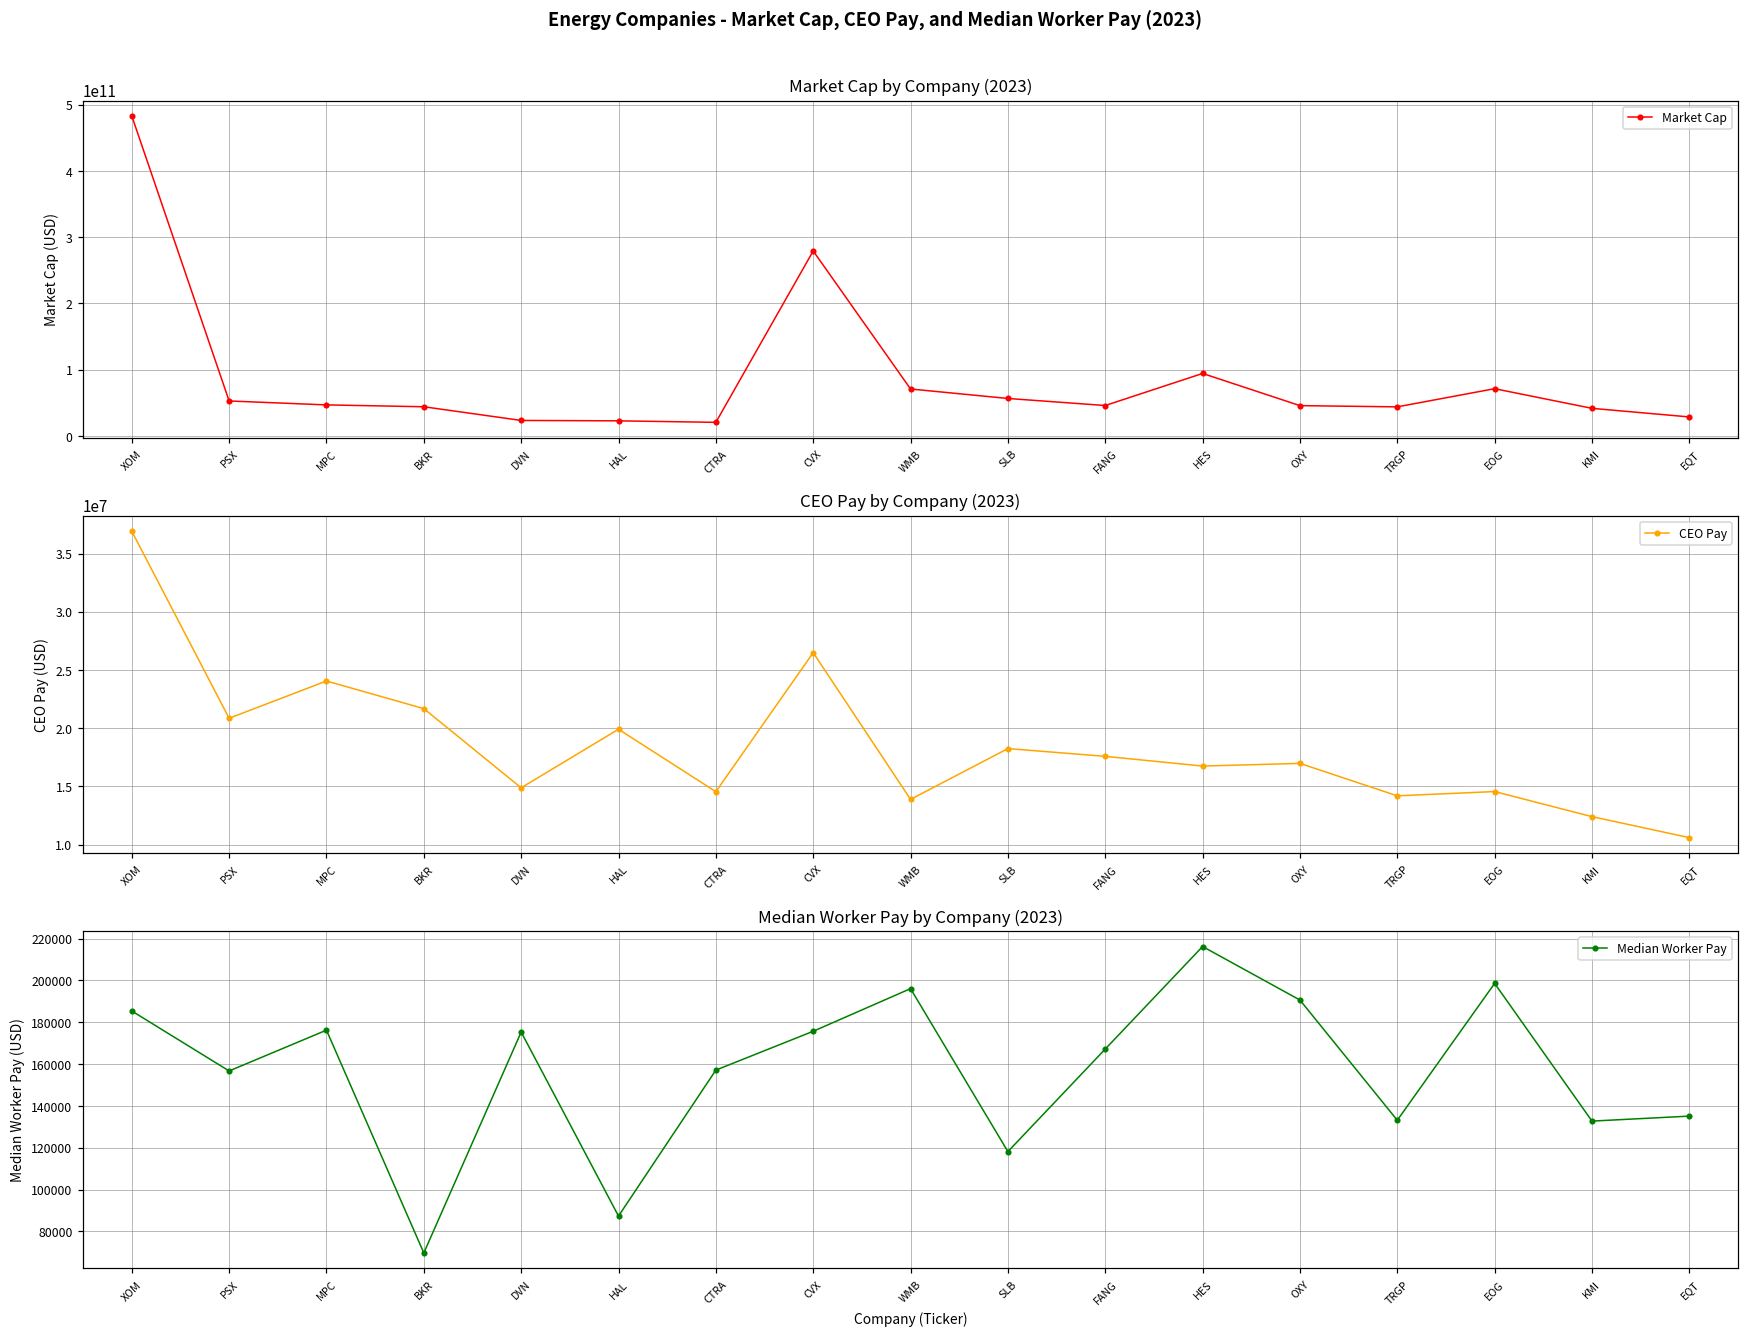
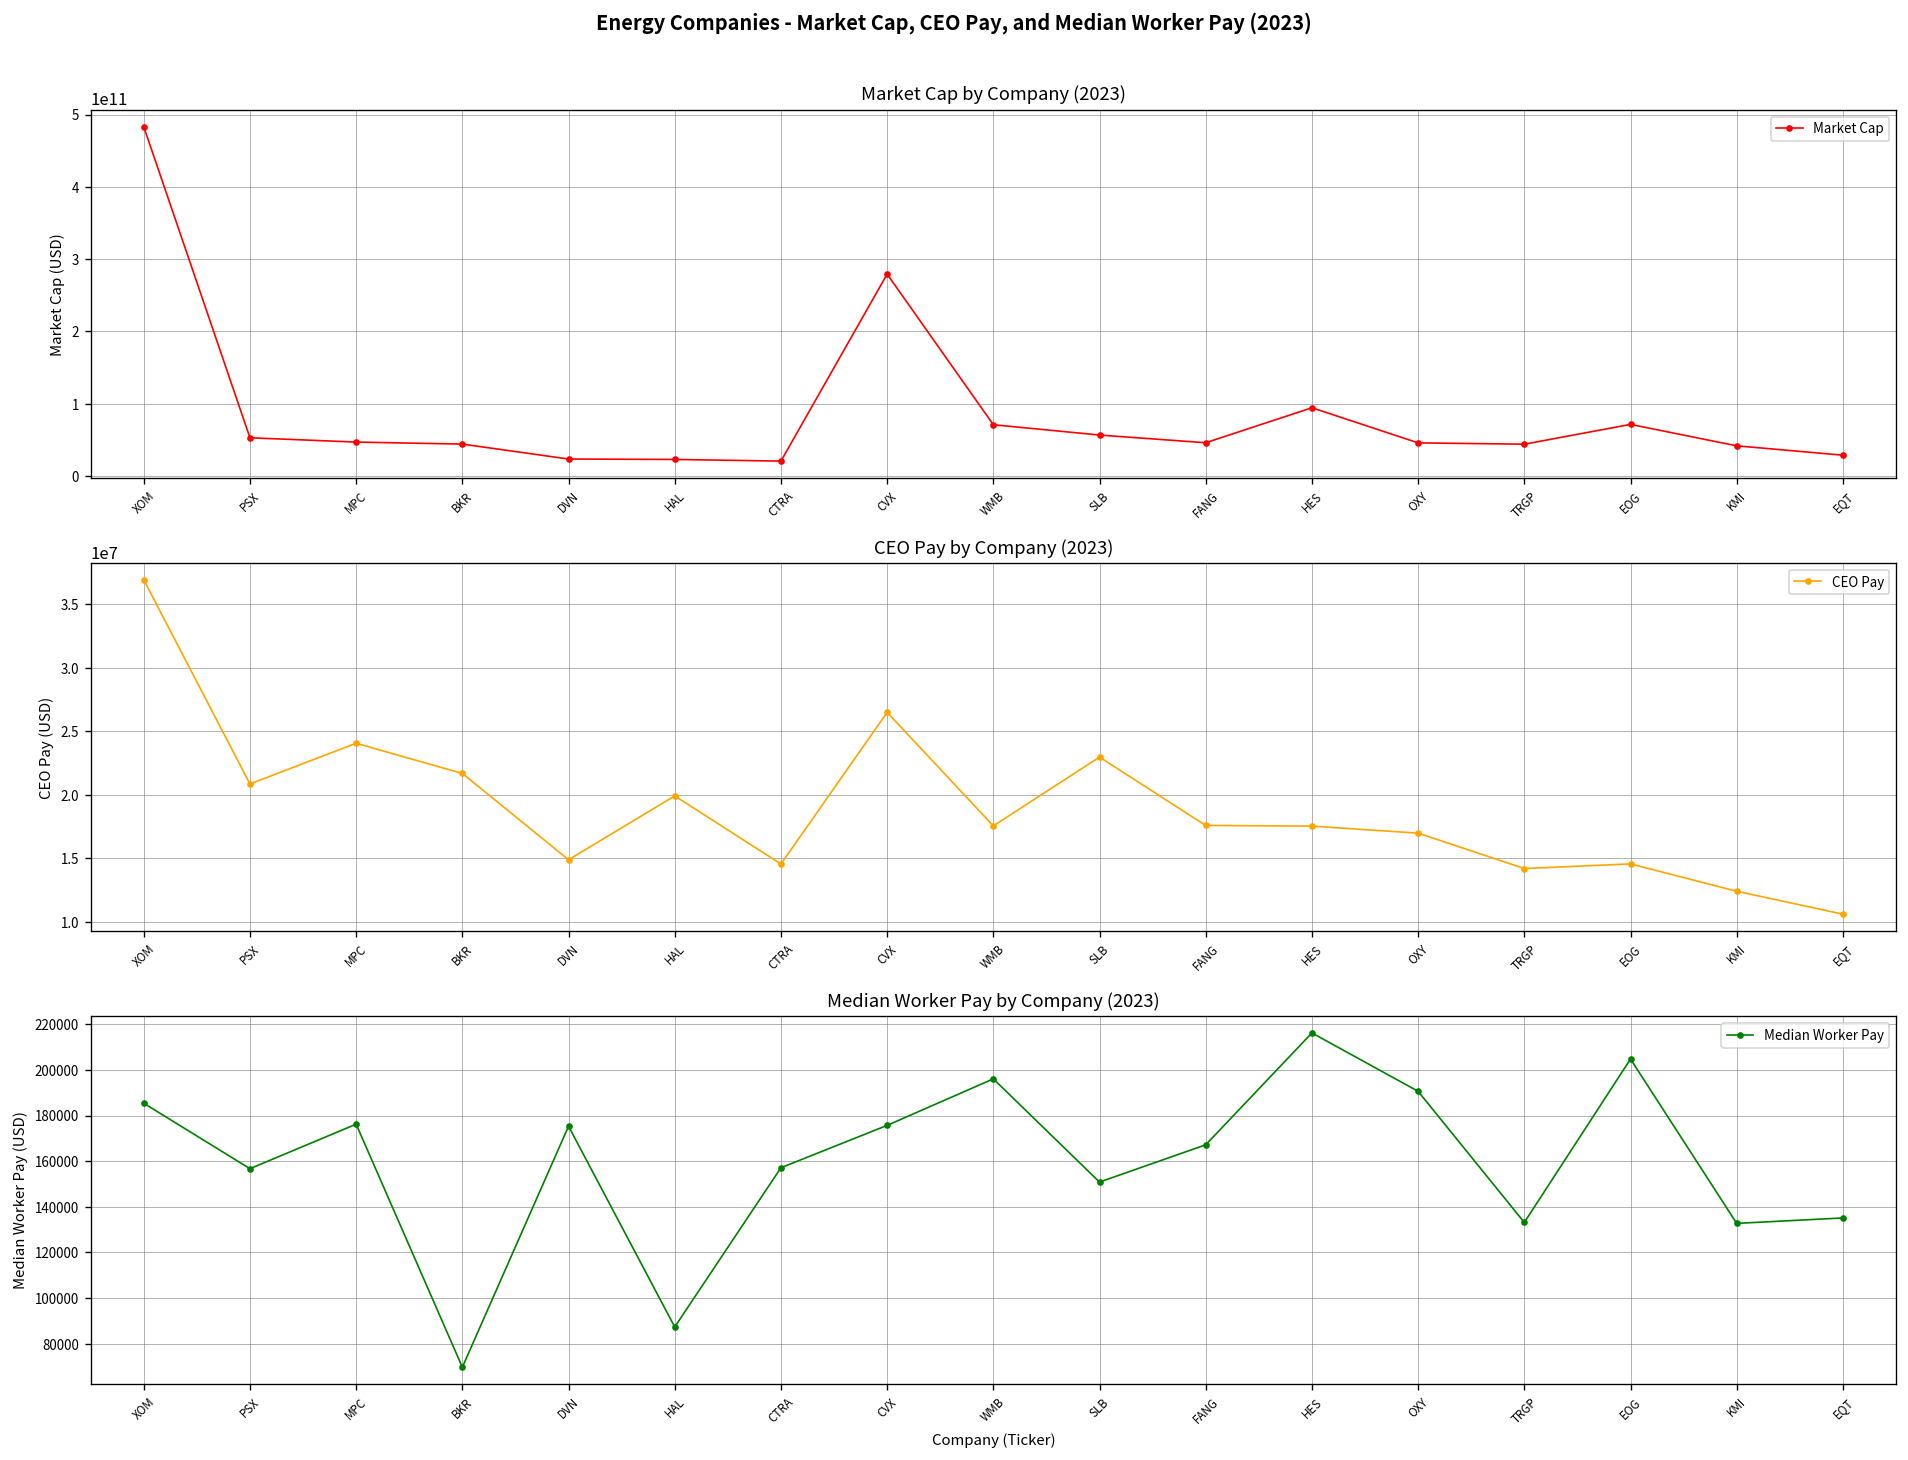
CEO Pay by Company (2023), WMB: 13900000 -> 17500000
CEO Pay by Company (2023), SLB: 18200000 -> 23000000
CEO Pay by Company (2023), HES: 16800000 -> 17500000
Median Worker Pay by Company (2023), SLB: 118000 -> 151000
Median Worker Pay by Company (2023), EOG: 199000 -> 205000
